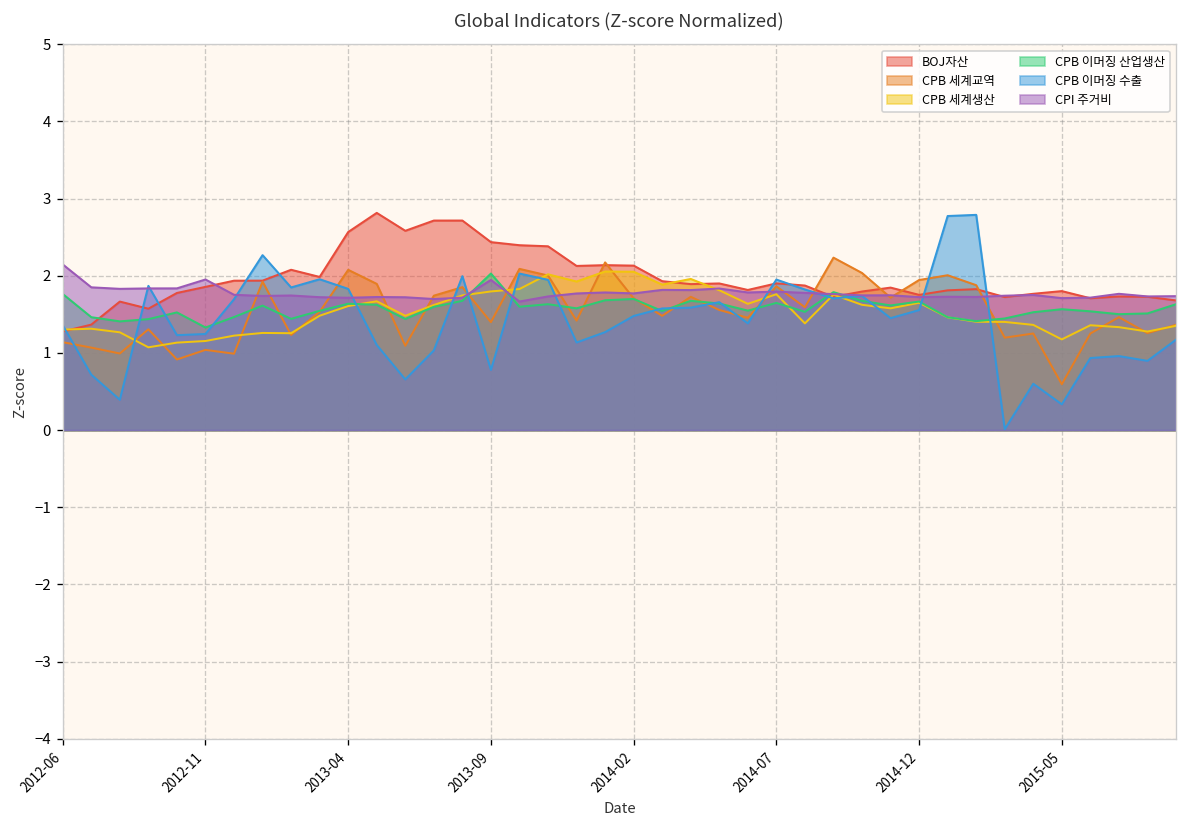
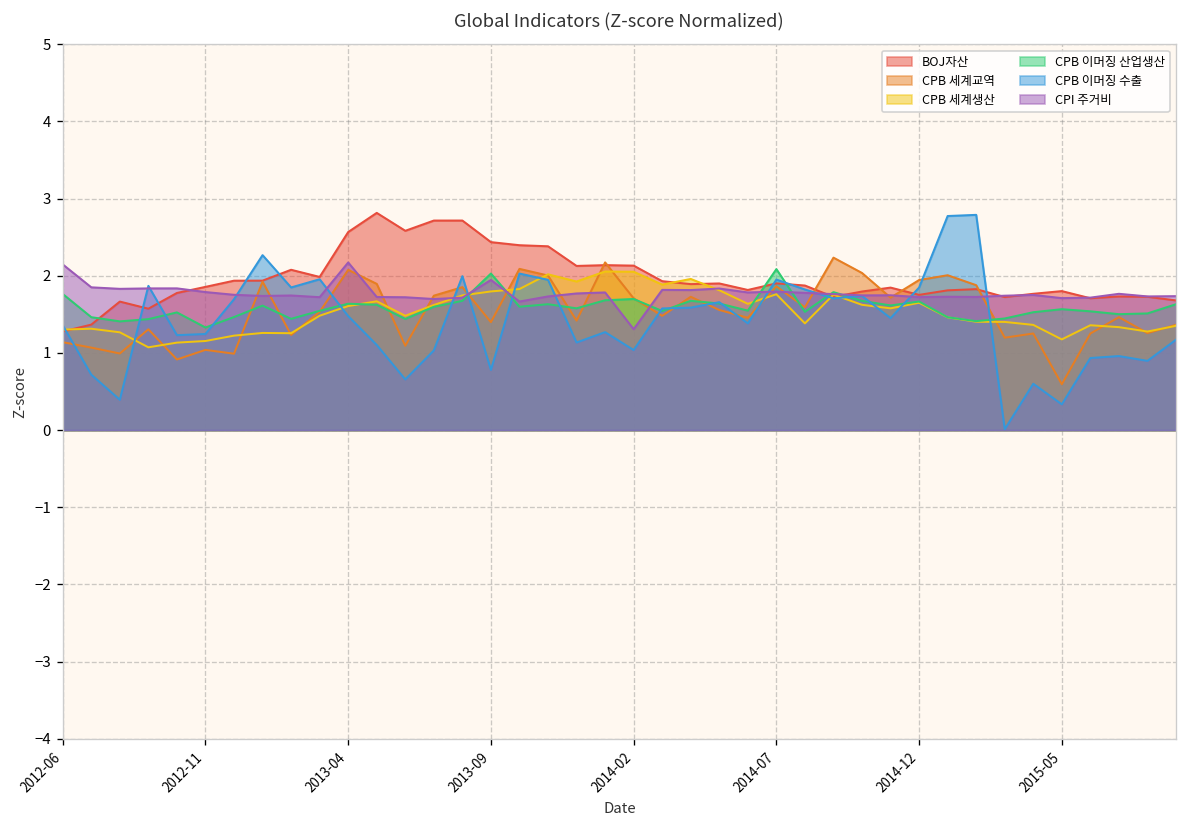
CPI 주거비, 2012-11: 2.0 -> 1.8
CPB 이머징 수출, 2013-04: 1.8 -> 1.5
CPI 주거비, 2013-04: 1.7 -> 2.2
CPB 이머징 수출, 2014-02: 1.5 -> 1.0
CPI 주거비, 2014-02: 1.8 -> 1.3
CPB 이머징 산업생산, 2014-07: 1.6 -> 2.1
CPB 이머징 수출, 2014-12: 1.6 -> 1.8
